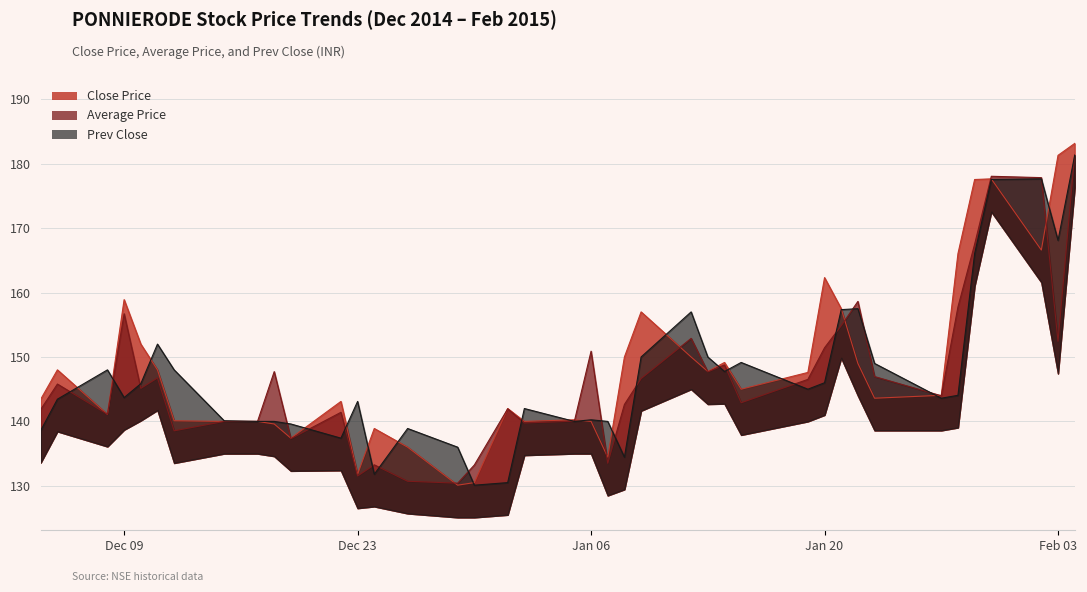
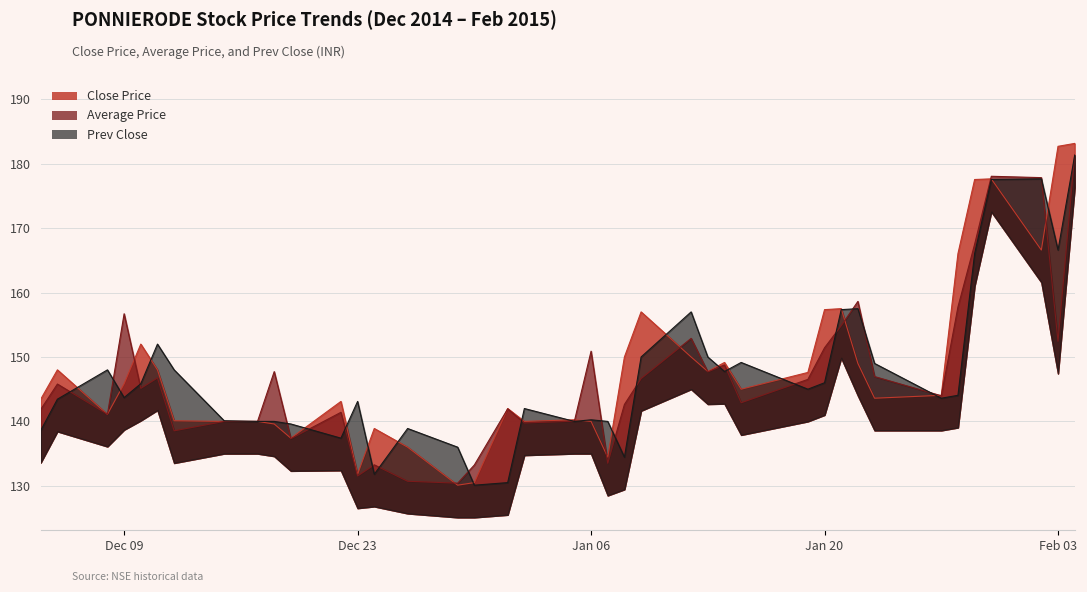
Close Price, Dec 09: 159 -> 146
Close Price, Jan 20: 162 -> 157
Close Price, Feb 03: 181 -> 183
Prev Close, Feb 03: 168 -> 167
